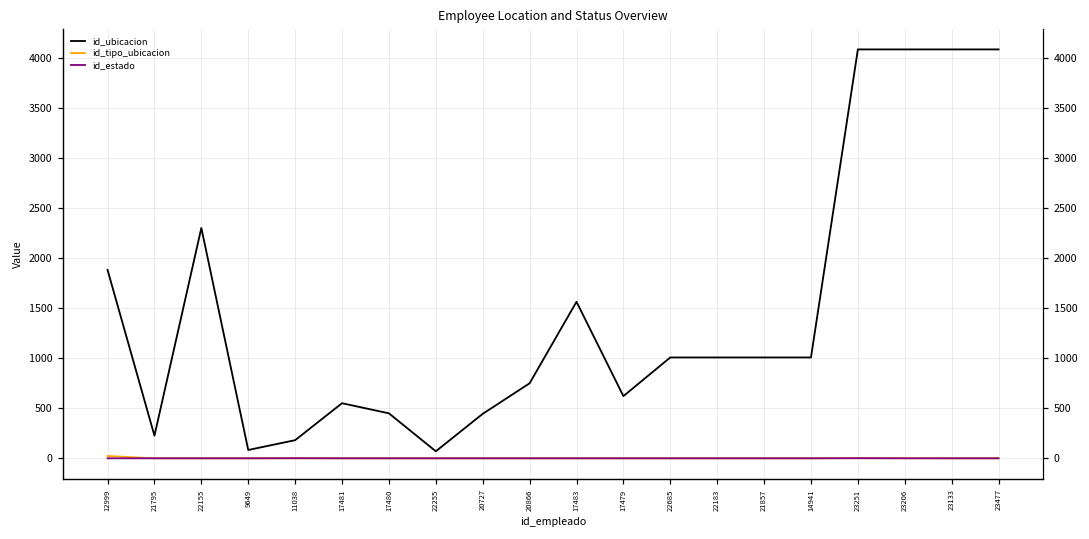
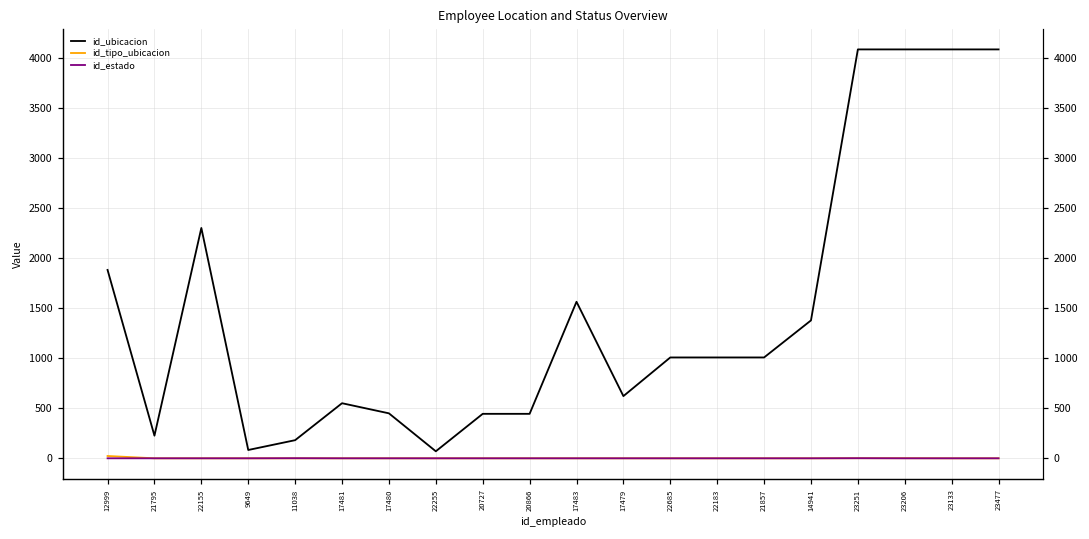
id_ubicacion, 20866: 800 -> 400
id_ubicacion, 14941: 1000 -> 1400
